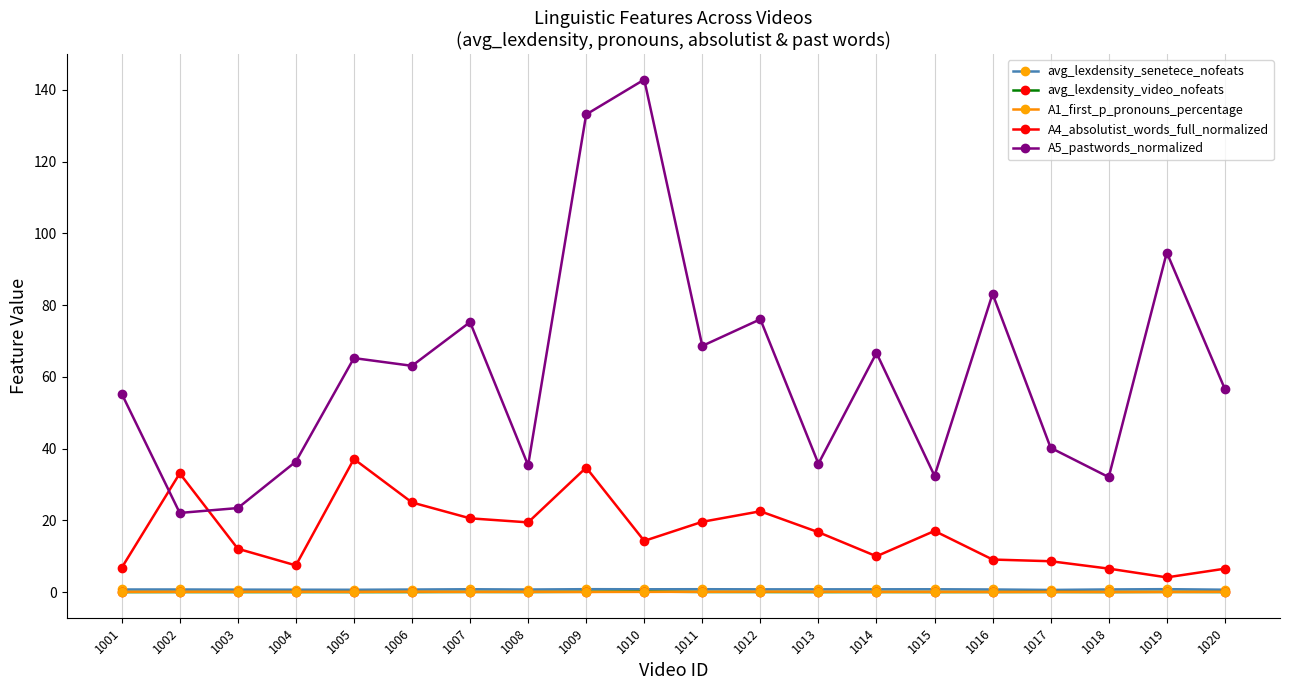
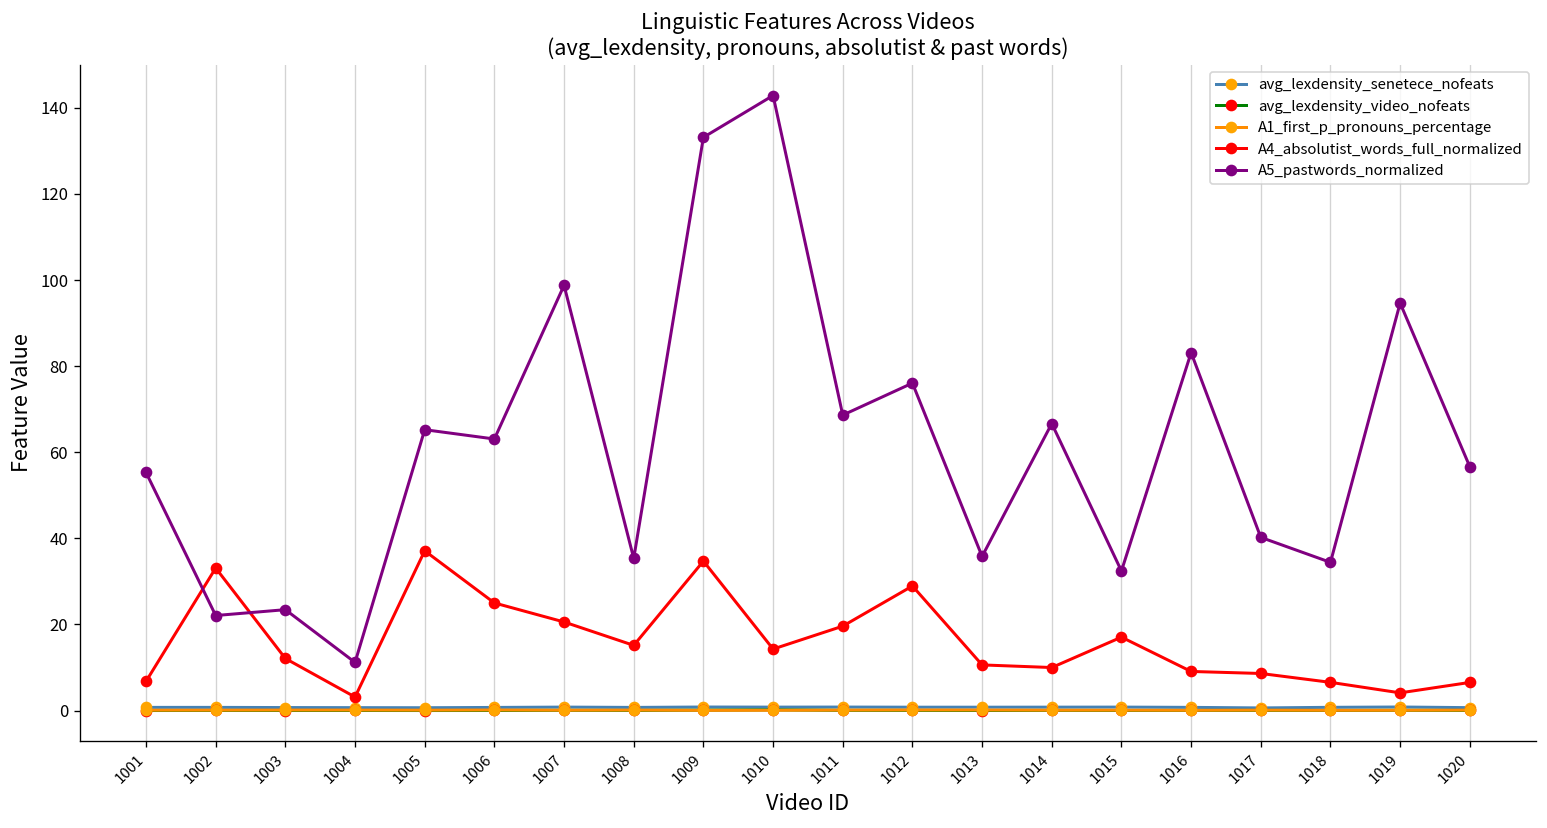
A4_absolutist_words_full_normalized, 1004: 7 -> 3
A5_pastwords_normalized, 1004: 36 -> 11
A5_pastwords_normalized, 1007: 75 -> 99
A4_absolutist_words_full_normalized, 1008: 19 -> 15
A4_absolutist_words_full_normalized, 1012: 23 -> 29
A4_absolutist_words_full_normalized, 1013: 17 -> 11
A5_pastwords_normalized, 1018: 32 -> 34
